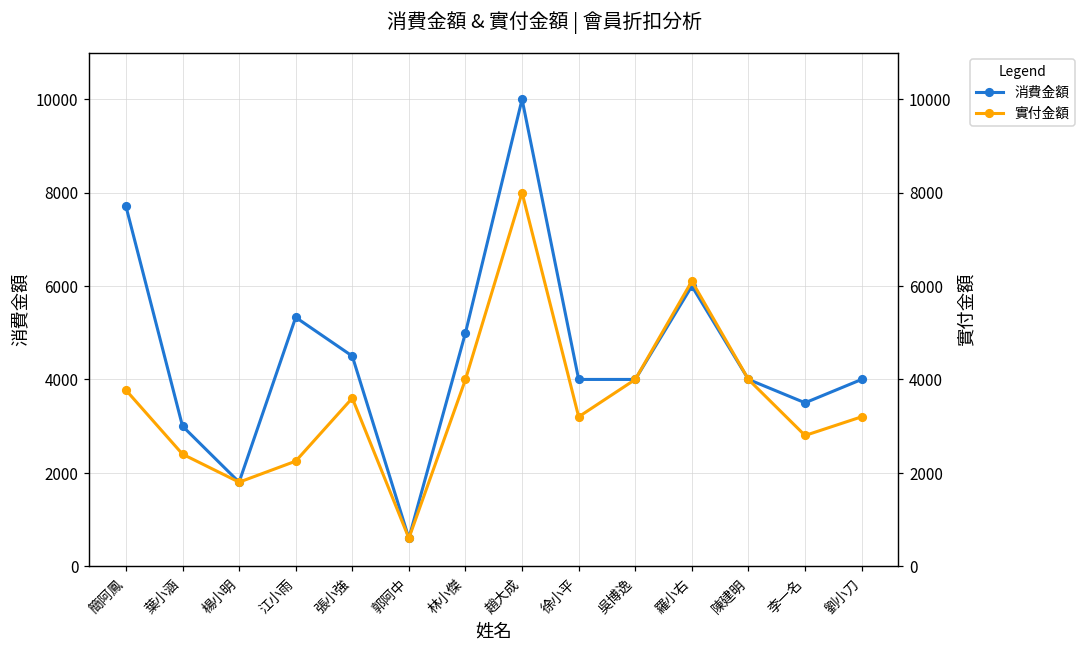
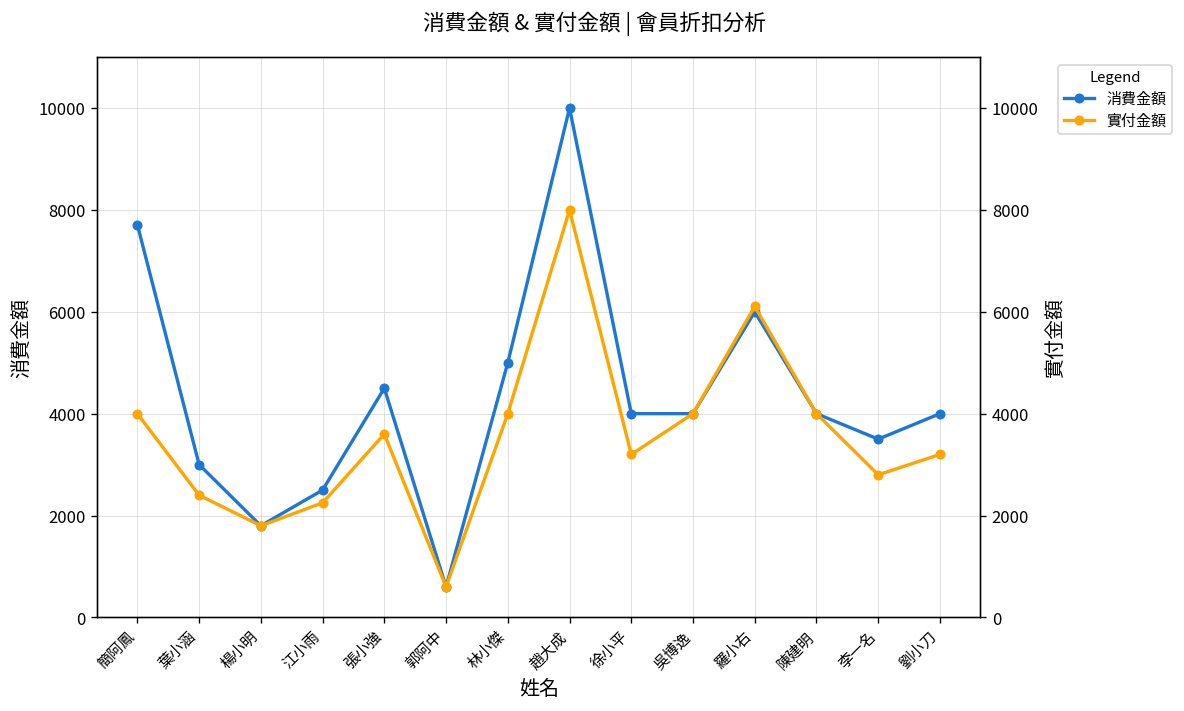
消費金額, 江小雨: 5300 -> 2500
實付金額, 簡阿鳳: 3800 -> 4000
